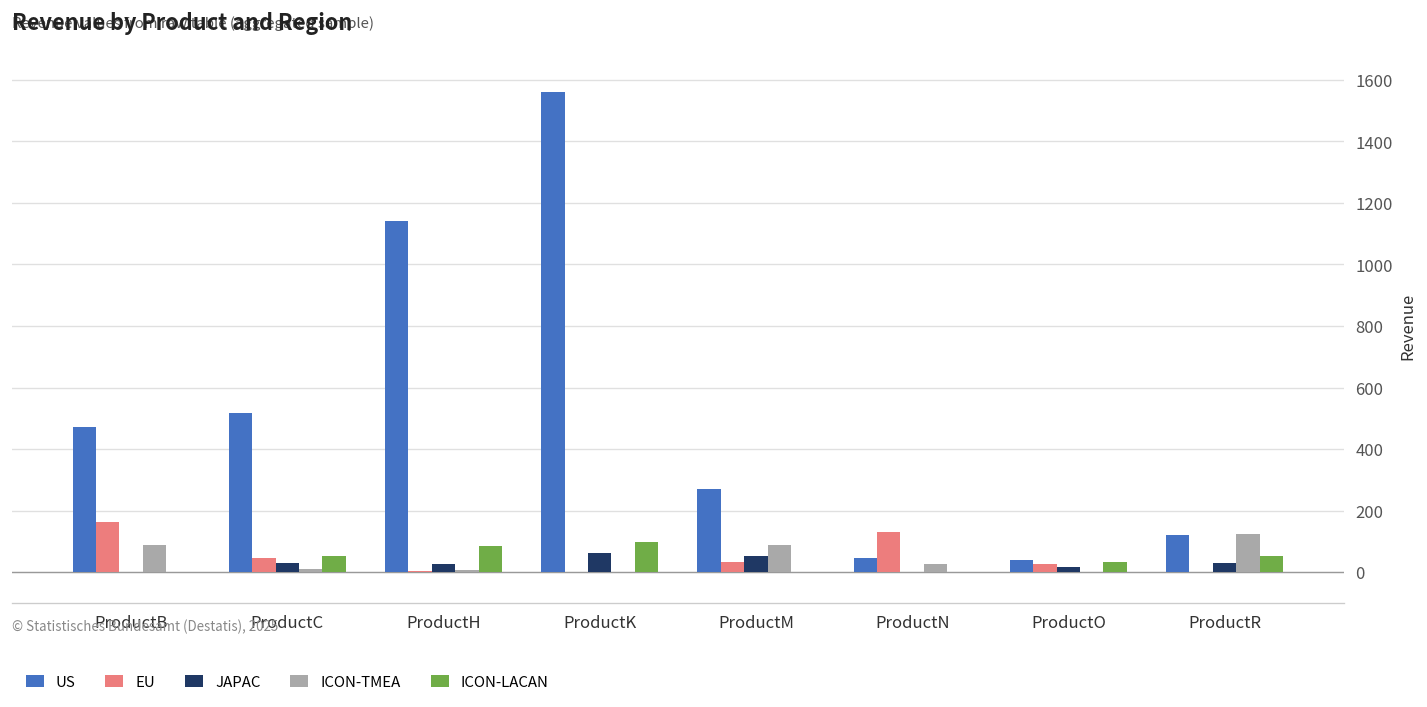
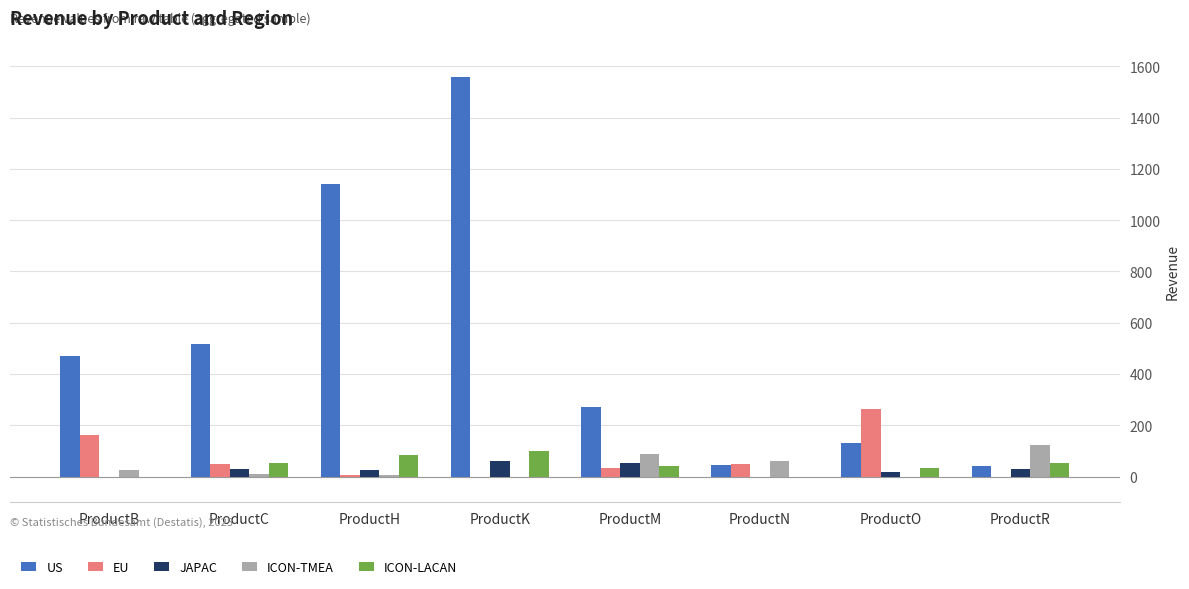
ICON-TMEA, ProductB: 90 -> 30
ICON-LACAN, ProductM: 0 -> 40
EU, ProductN: 130 -> 50
ICON-TMEA, ProductN: 30 -> 60
US, ProductO: 40 -> 130
EU, ProductO: 30 -> 260
US, ProductR: 120 -> 40
